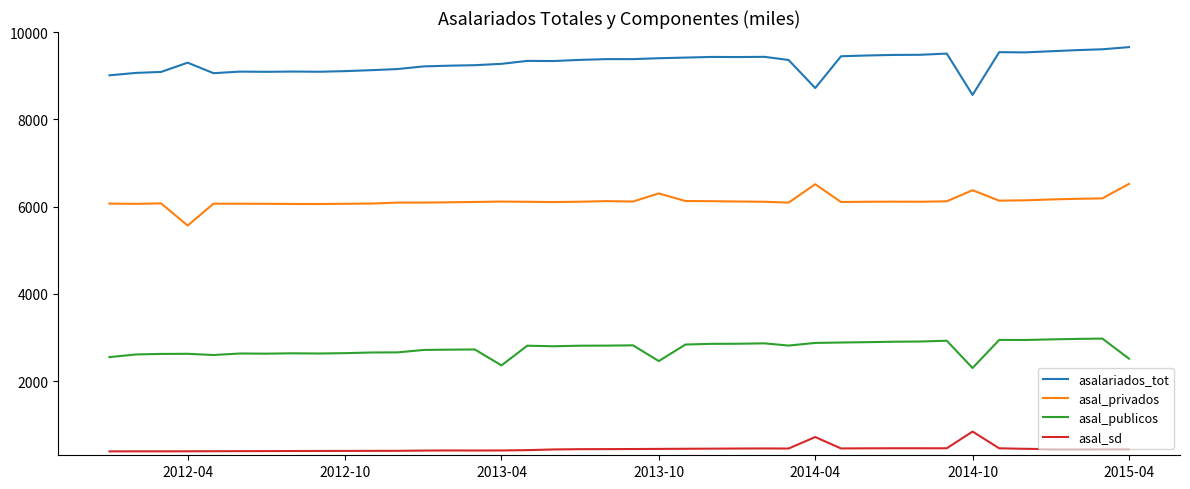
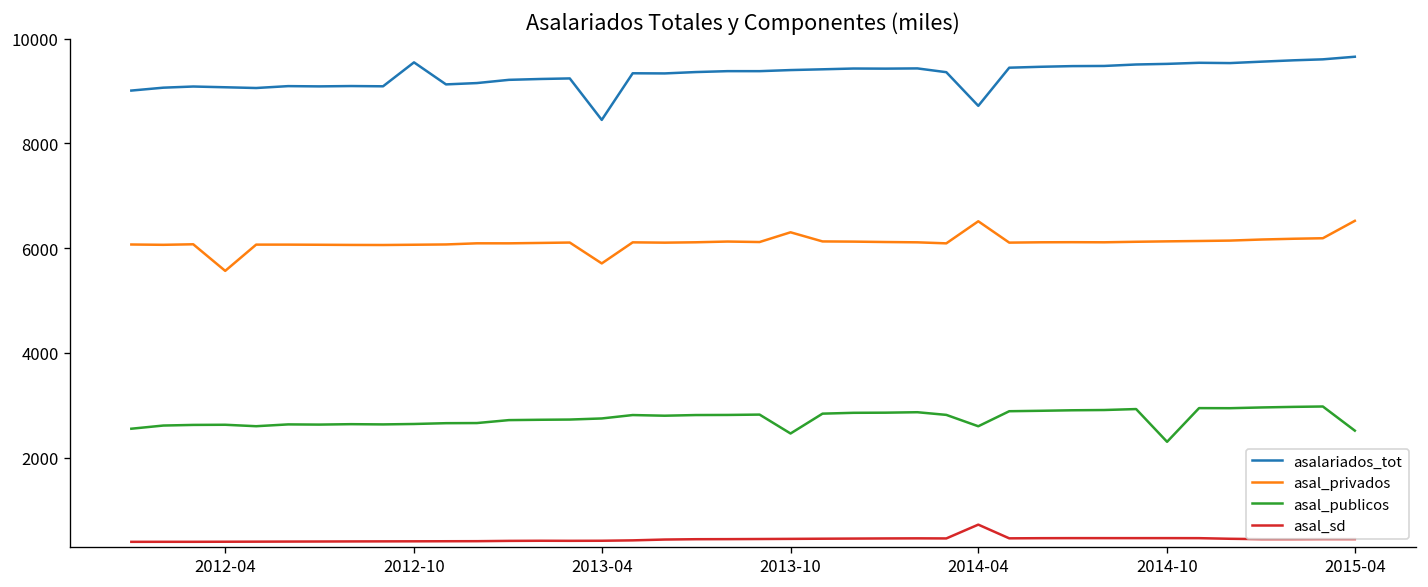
asalariados_tot, 2012-04: 9300 -> 9100
asalariados_tot, 2012-10: 9100 -> 9500
asalariados_tot, 2013-04: 9300 -> 8400
asal_privados, 2013-04: 6100 -> 5700
asal_publicos, 2013-04: 2400 -> 2700
asal_publicos, 2014-04: 2900 -> 2600
asalariados_tot, 2014-10: 8600 -> 9500
asal_privados, 2014-10: 6400 -> 6100
asal_sd, 2014-10: 800 -> 500
